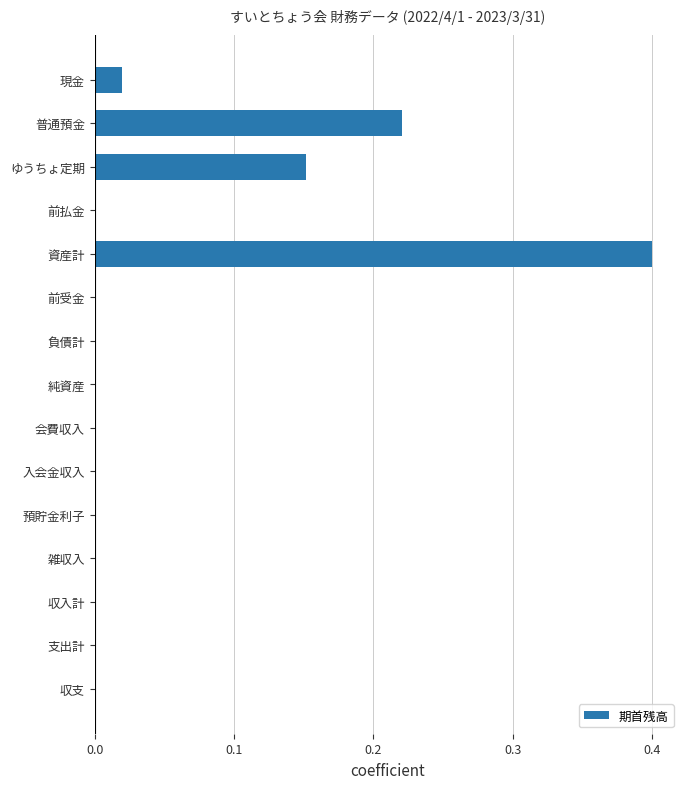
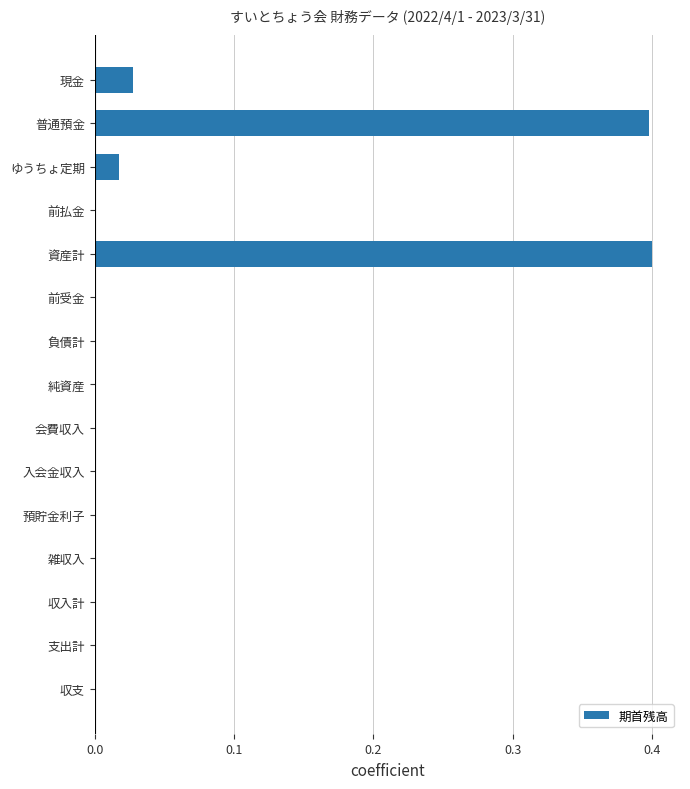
現金: 0.019 -> 0.028
普通預金: 0.221 -> 0.398
ゆうちょ定期: 0.152 -> 0.017
